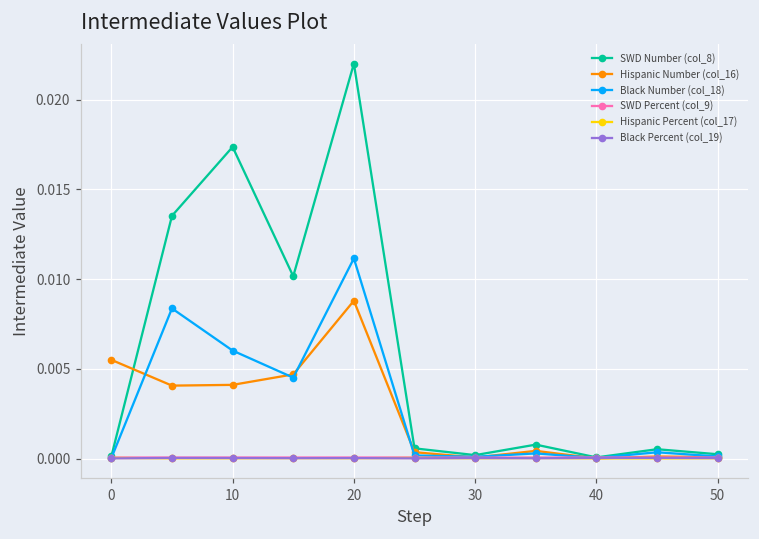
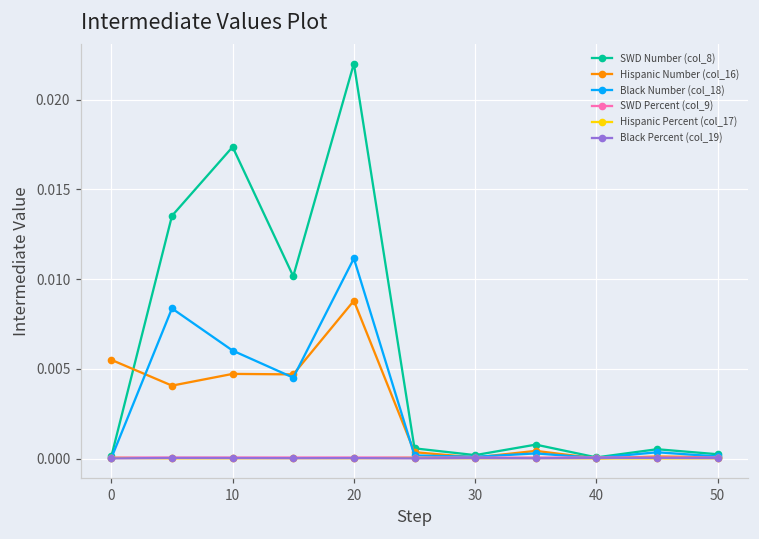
Hispanic Number (col_16), 10: 0.0041 -> 0.0047
